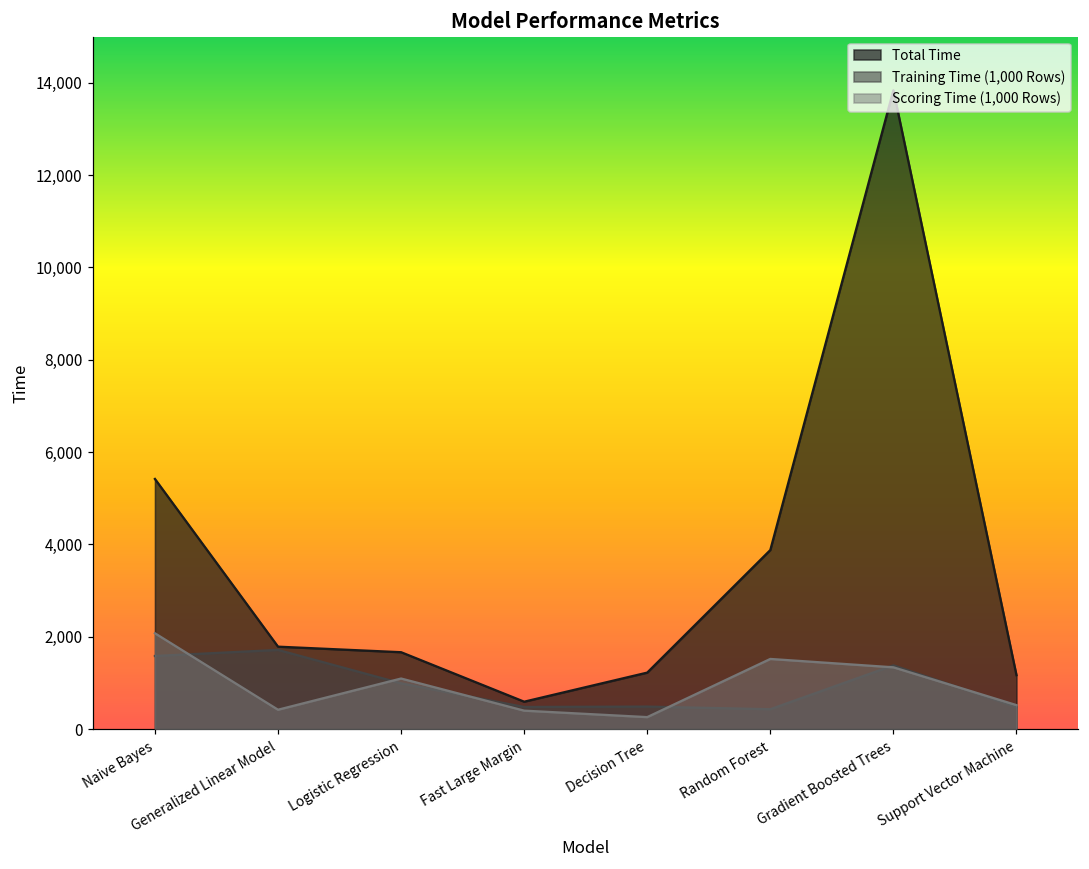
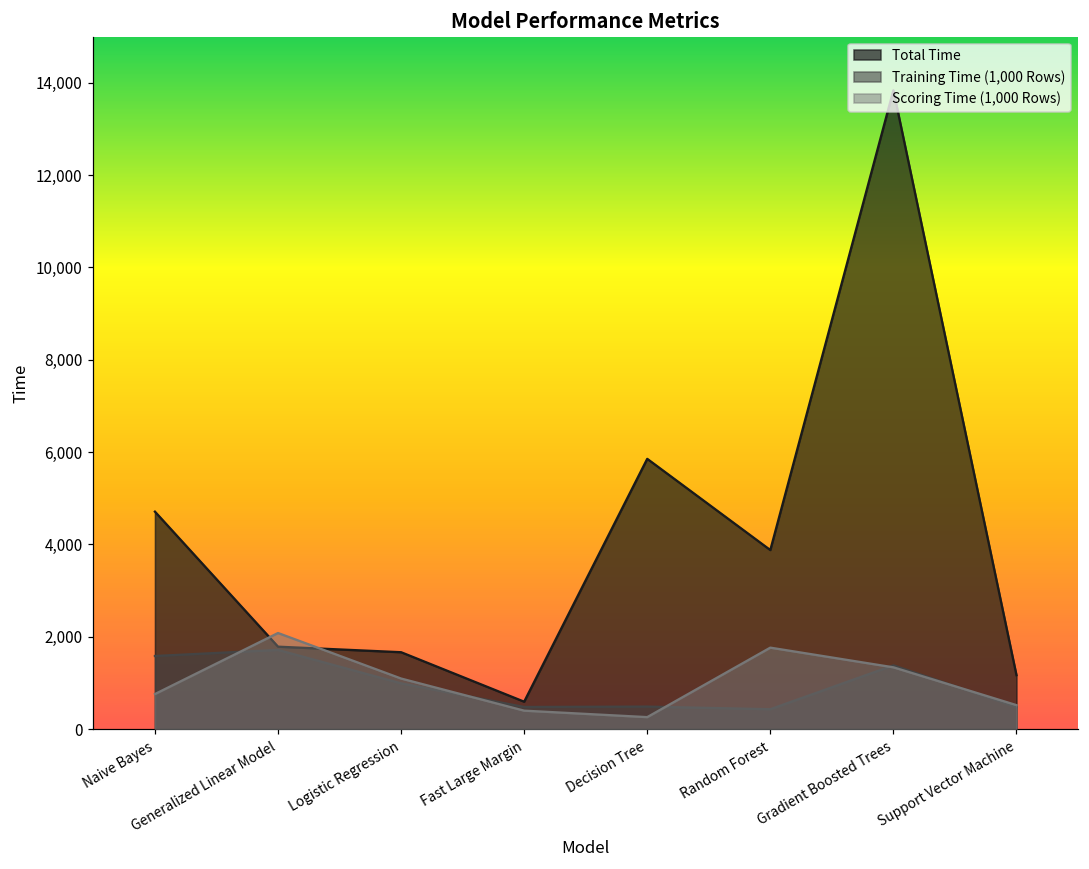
Total Time, Naive Bayes: 5,400 -> 4,700
Scoring Time (1,000 Rows), Naive Bayes: 2,100 -> 800
Scoring Time (1,000 Rows), Generalized Linear Model: 400 -> 2,100
Total Time, Decision Tree: 1,200 -> 5,900
Scoring Time (1,000 Rows), Random Forest: 1,500 -> 1,800
